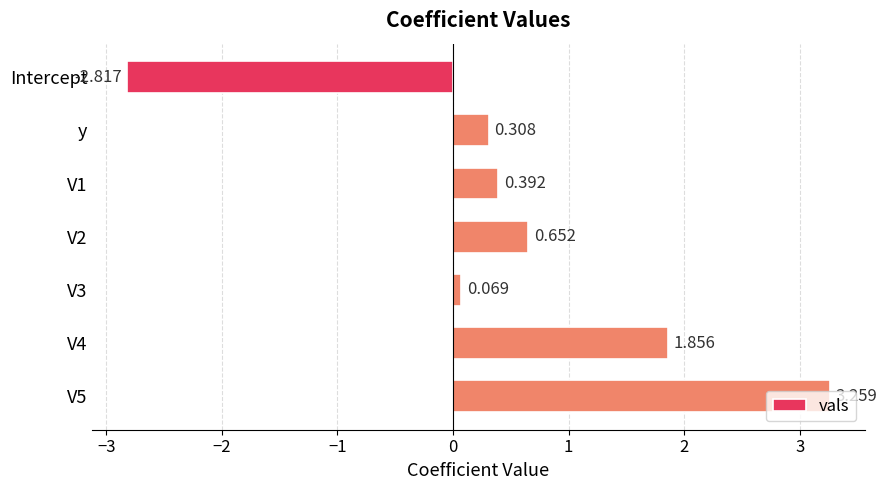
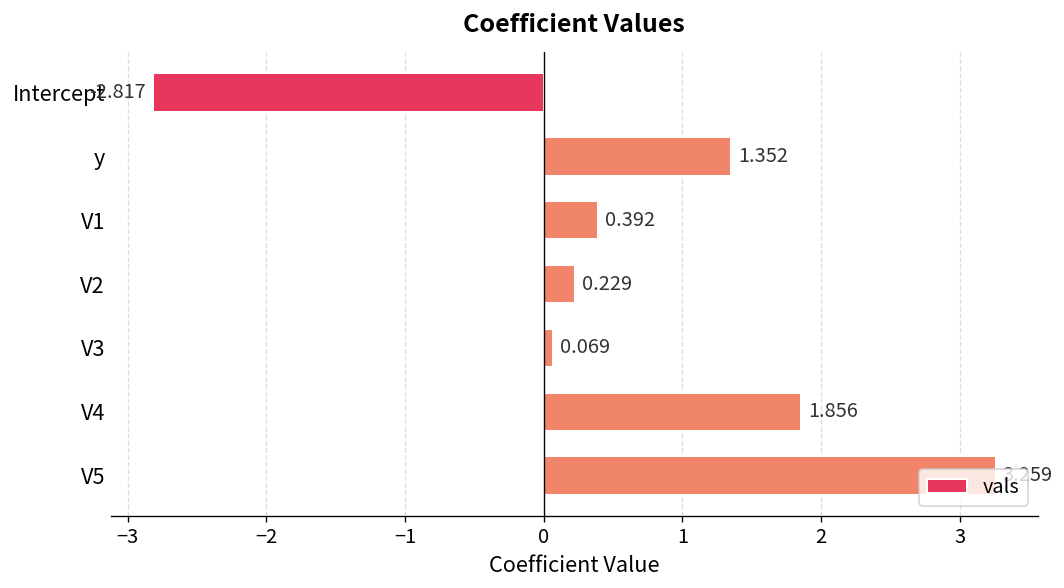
y: 0.308 -> 1.352
V2: 0.652 -> 0.229
